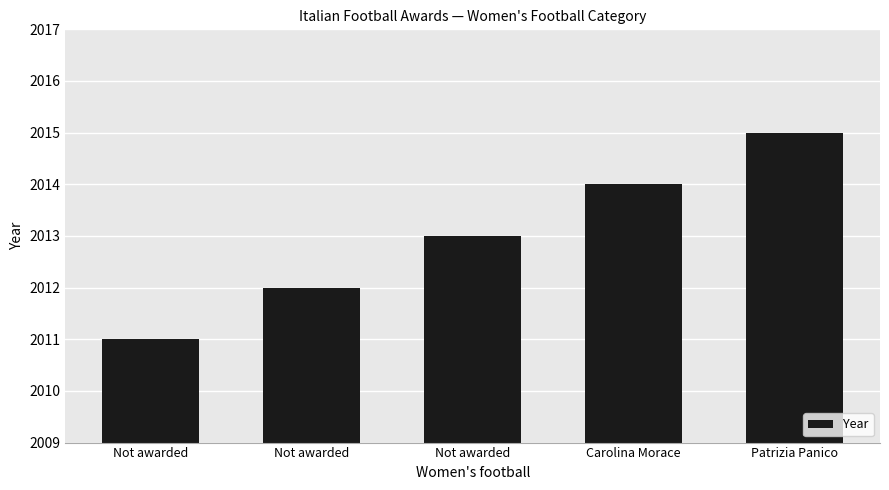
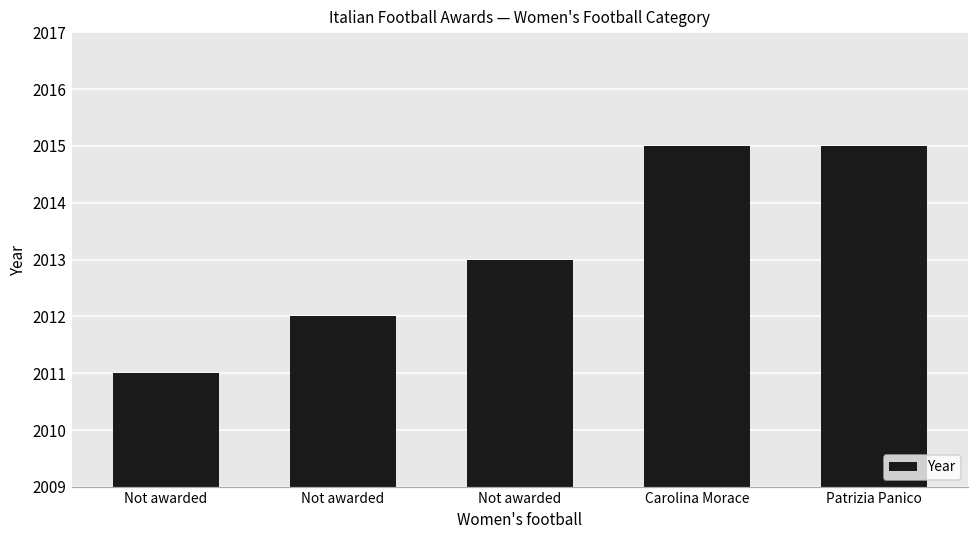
Carolina Morace: 2014 -> 2015
